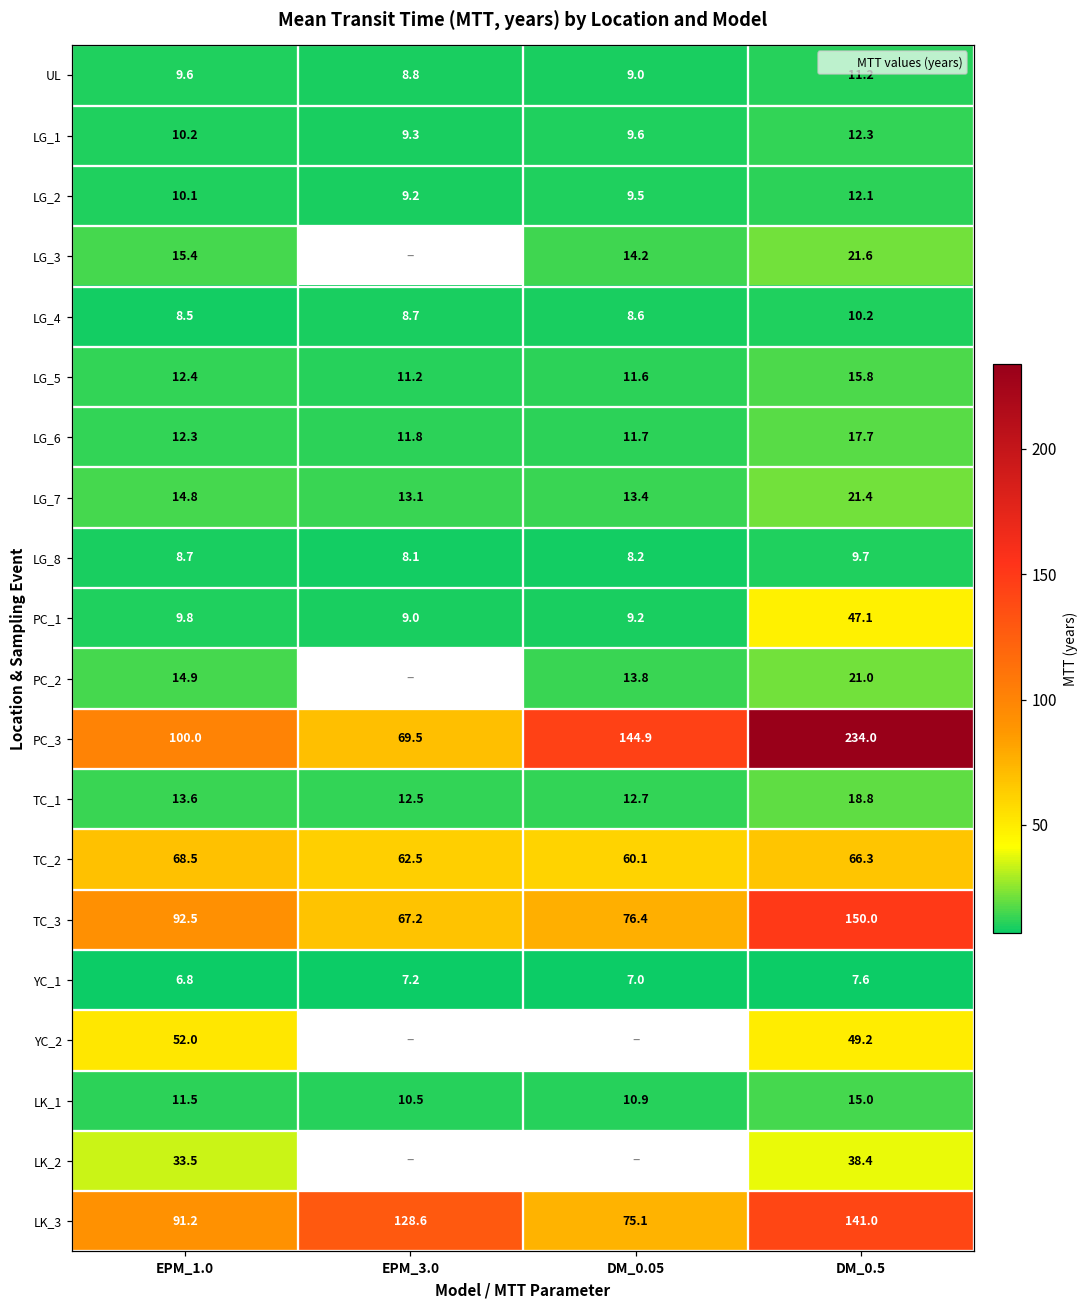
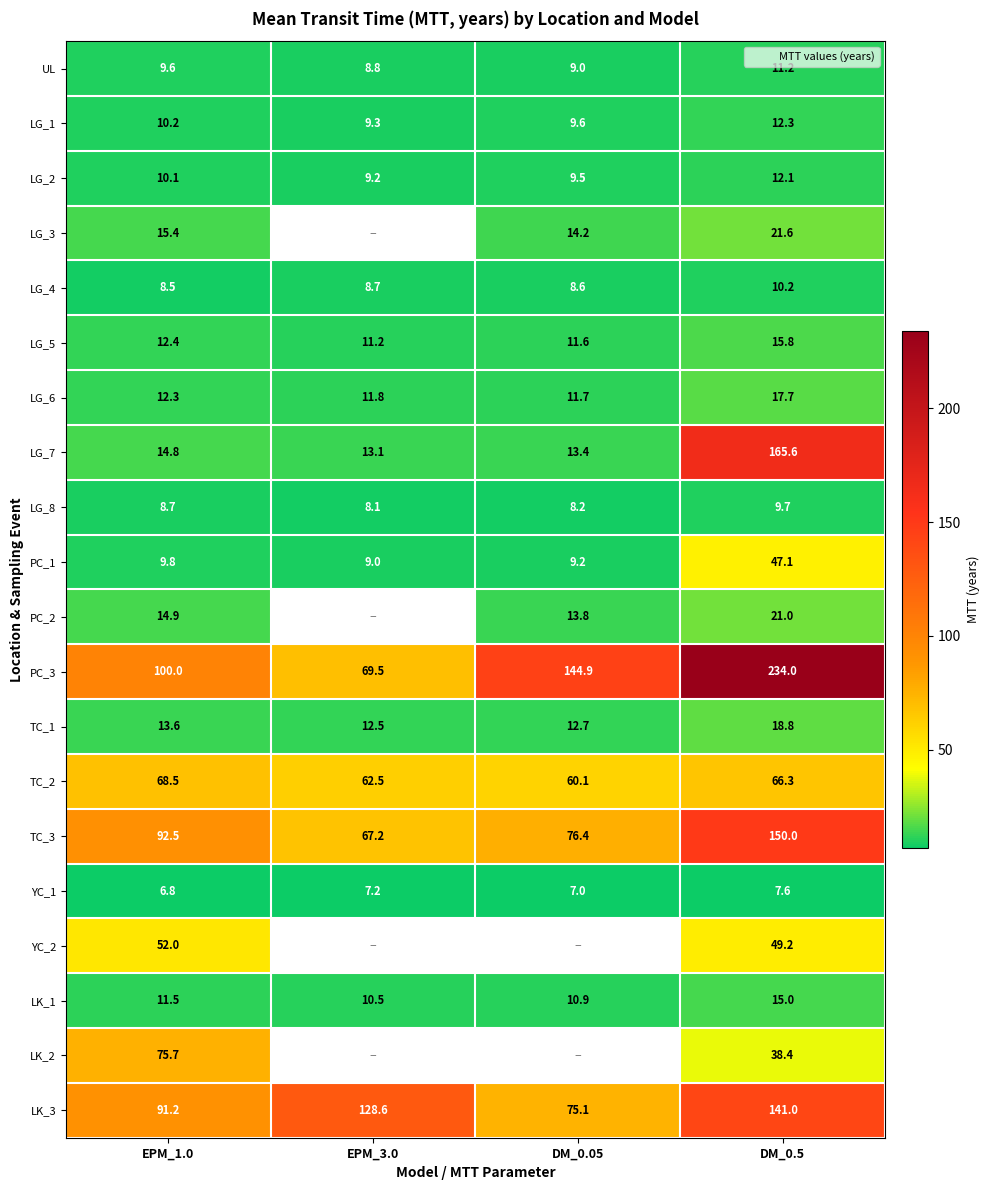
LG_7, DM_0.5: 21.4 -> 165.6
LK_2, EPM_1.0: 33.5 -> 75.7
